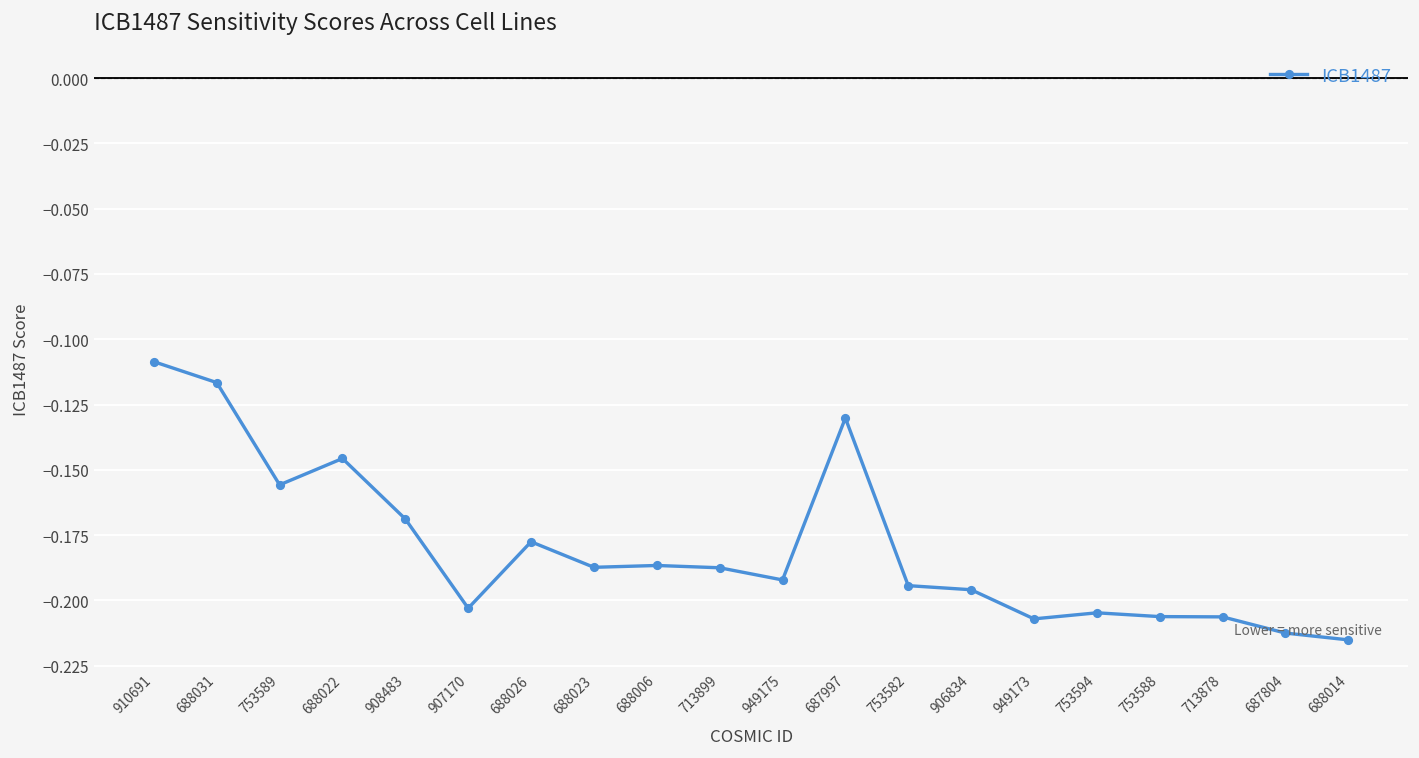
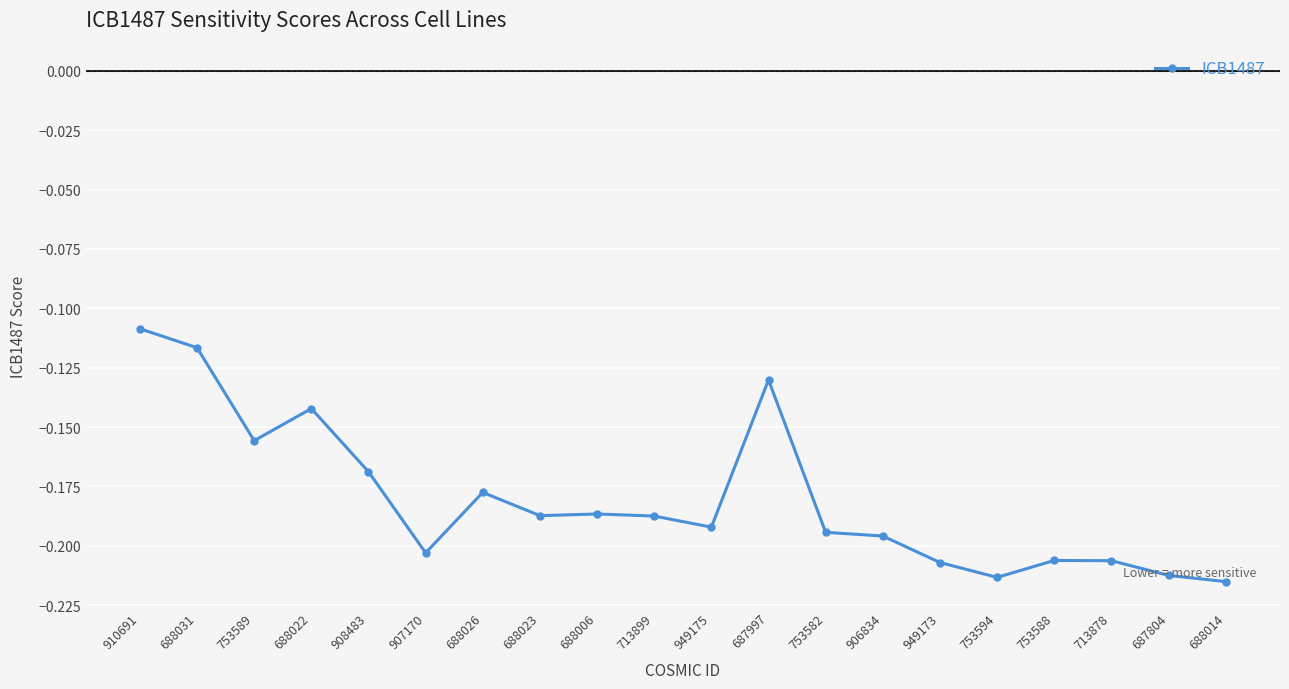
688022: -0.146 -> -0.142
753594: -0.205 -> -0.213
